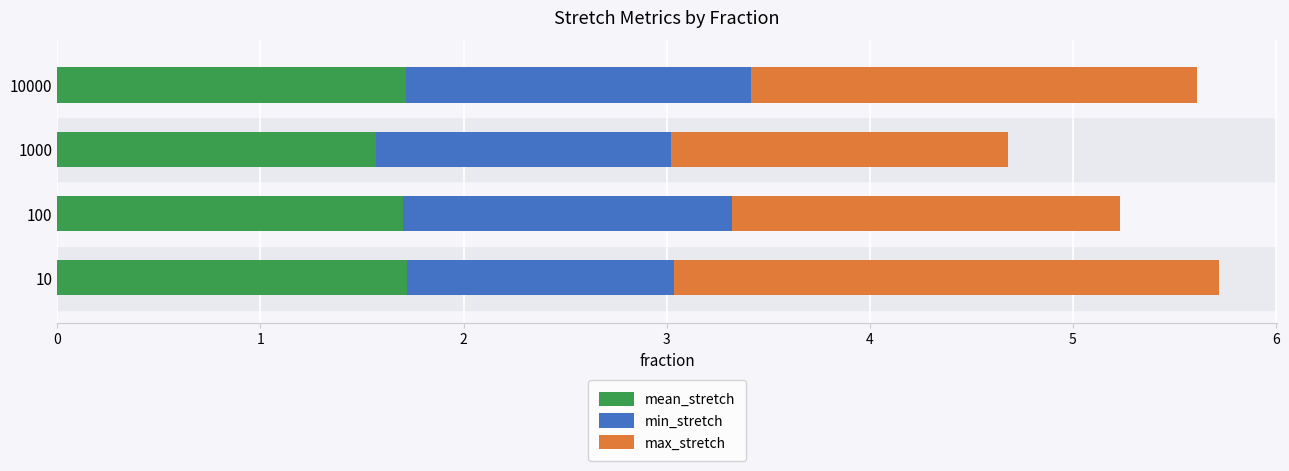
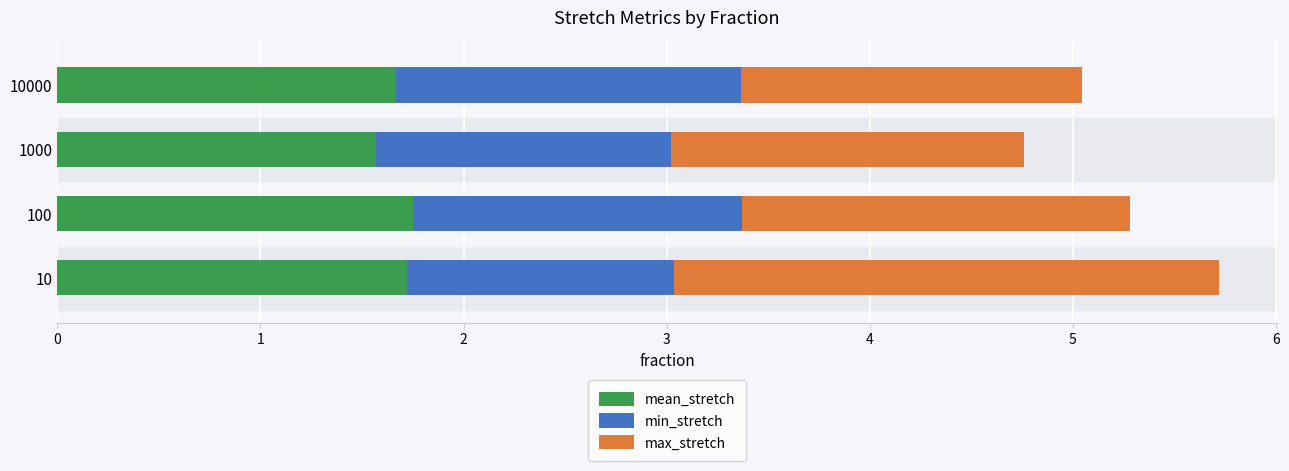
mean_stretch, 10000: 1.71 -> 1.67
max_stretch, 10000: 2.19 -> 1.68
max_stretch, 1000: 1.66 -> 1.74
mean_stretch, 100: 1.70 -> 1.75
